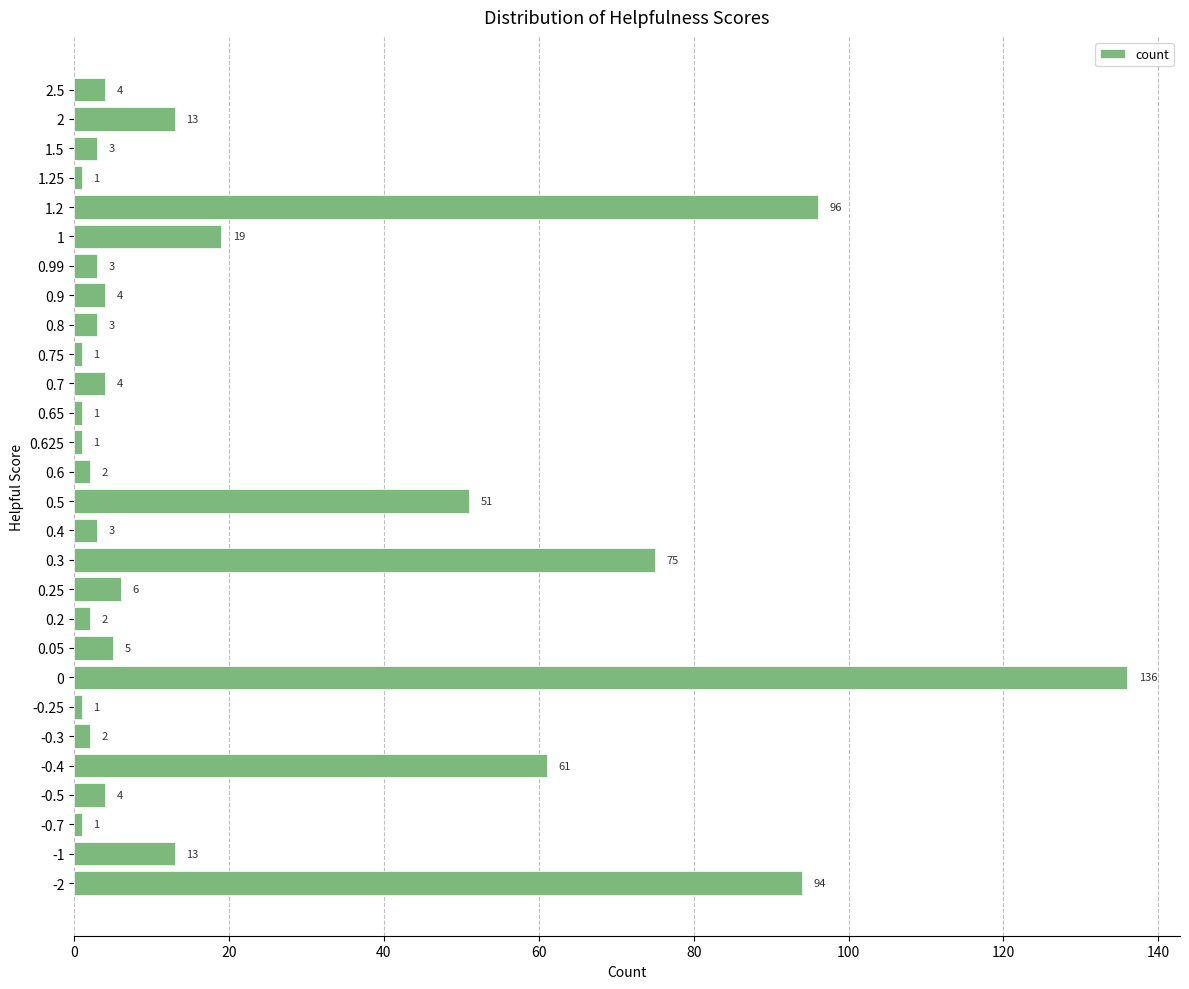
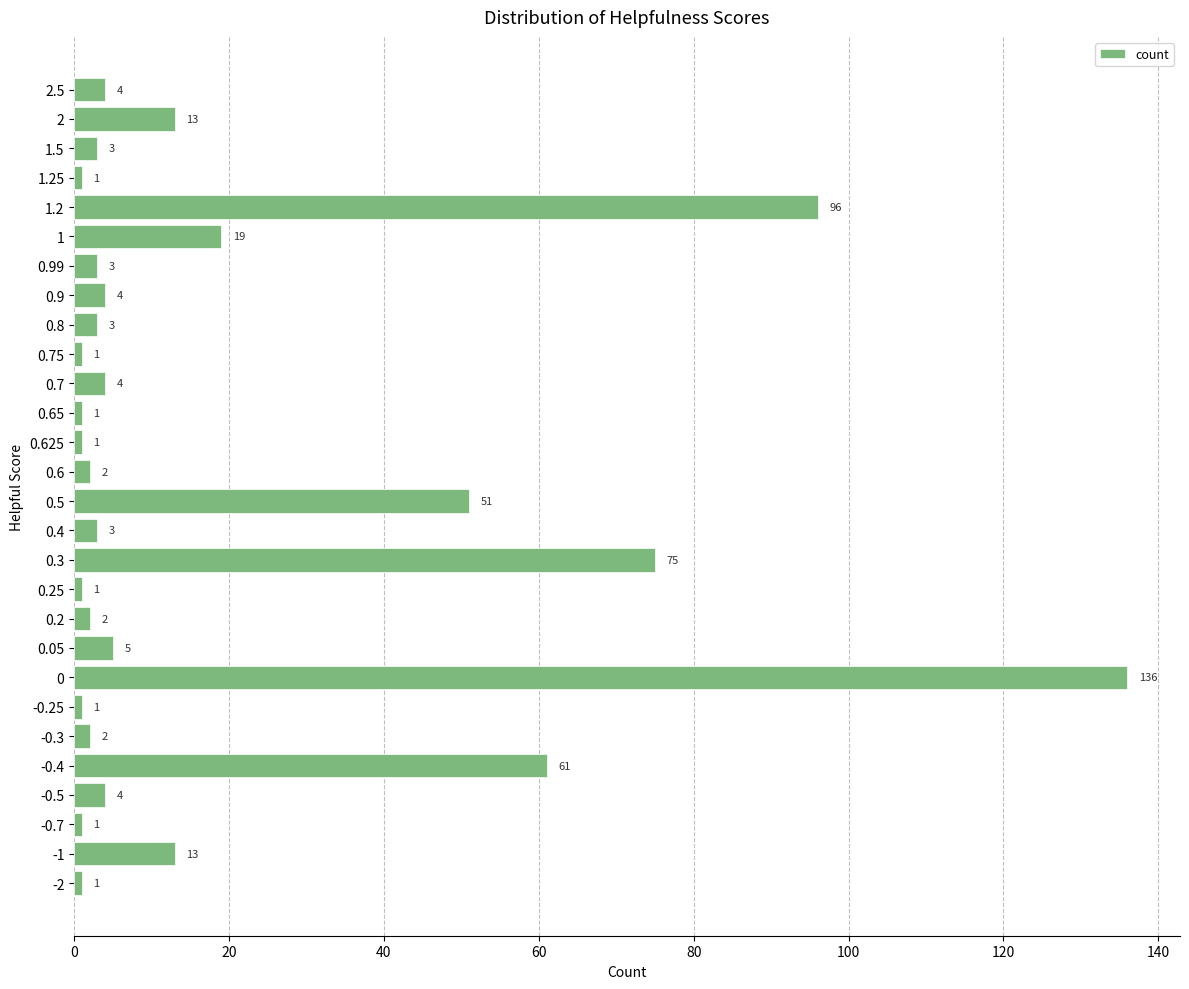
0.25: 6 -> 1
-2: 94 -> 1
